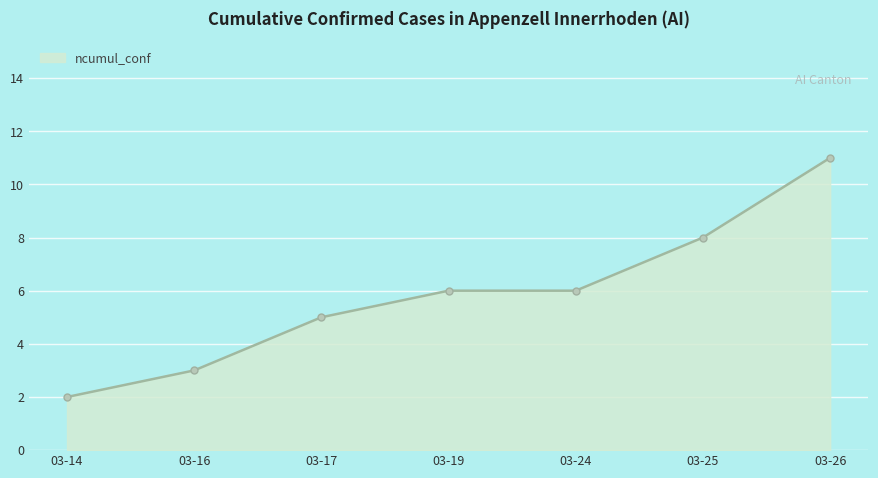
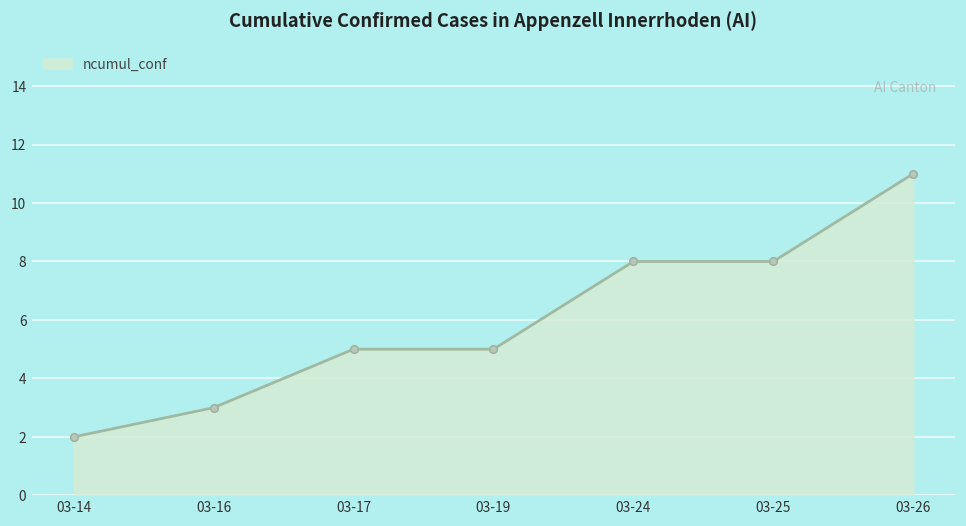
03-19: 6 -> 5
03-24: 6 -> 8
